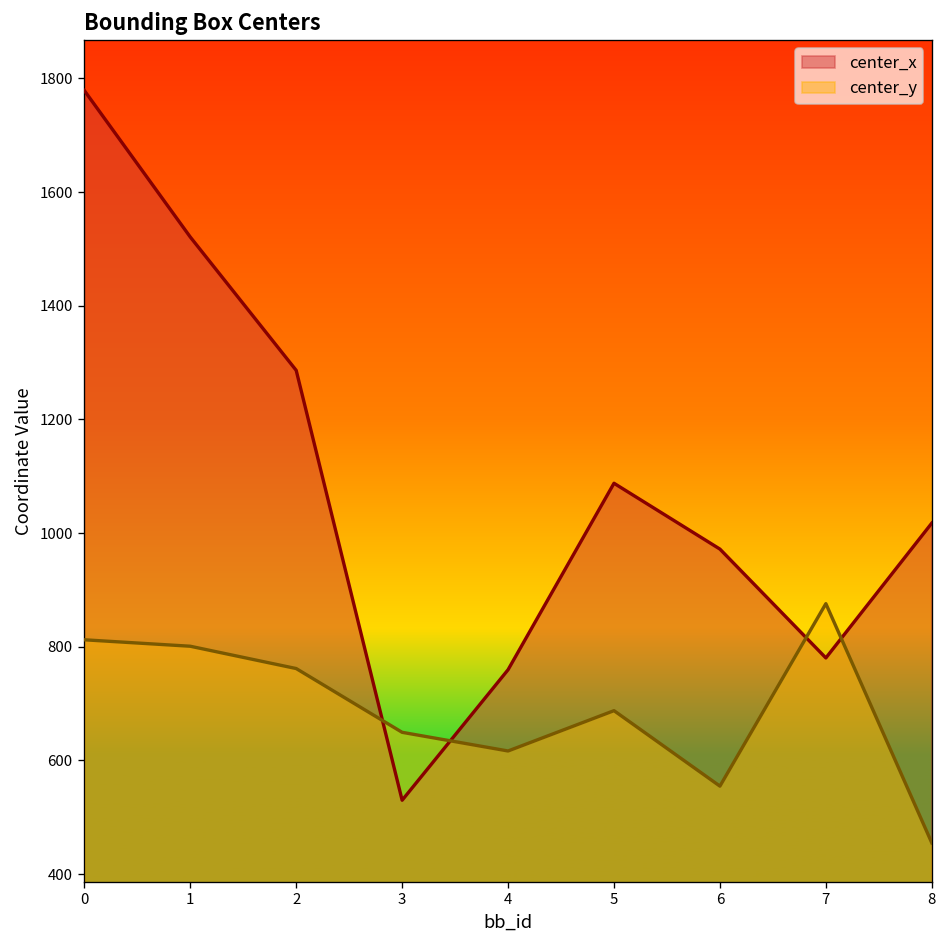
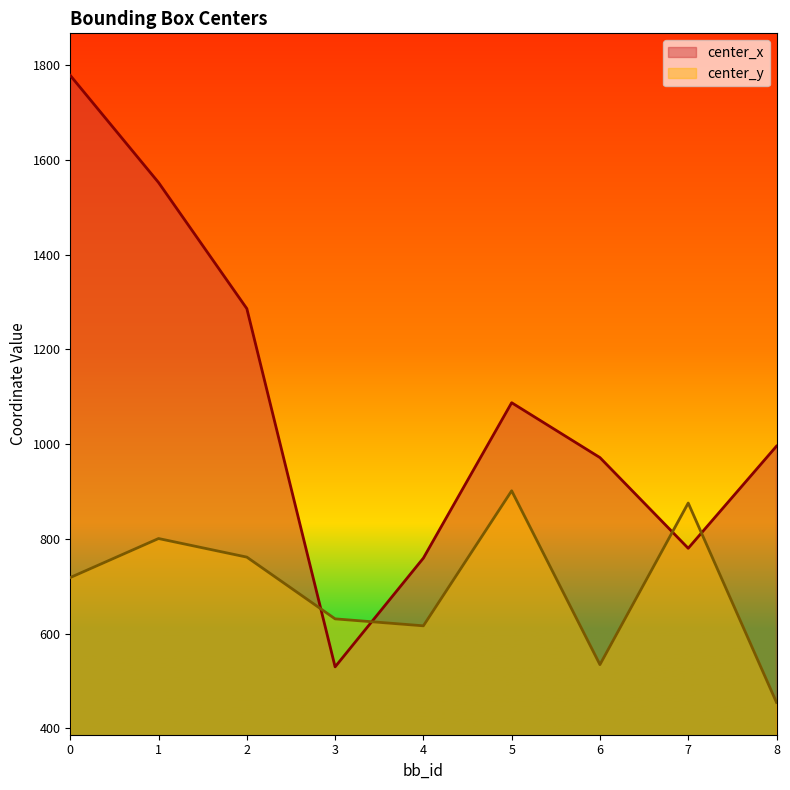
center_y, 0: 810 -> 720
center_x, 1: 1520 -> 1550
center_y, 3: 650 -> 630
center_y, 5: 690 -> 900
center_y, 6: 550 -> 530
center_x, 8: 1020 -> 1000
